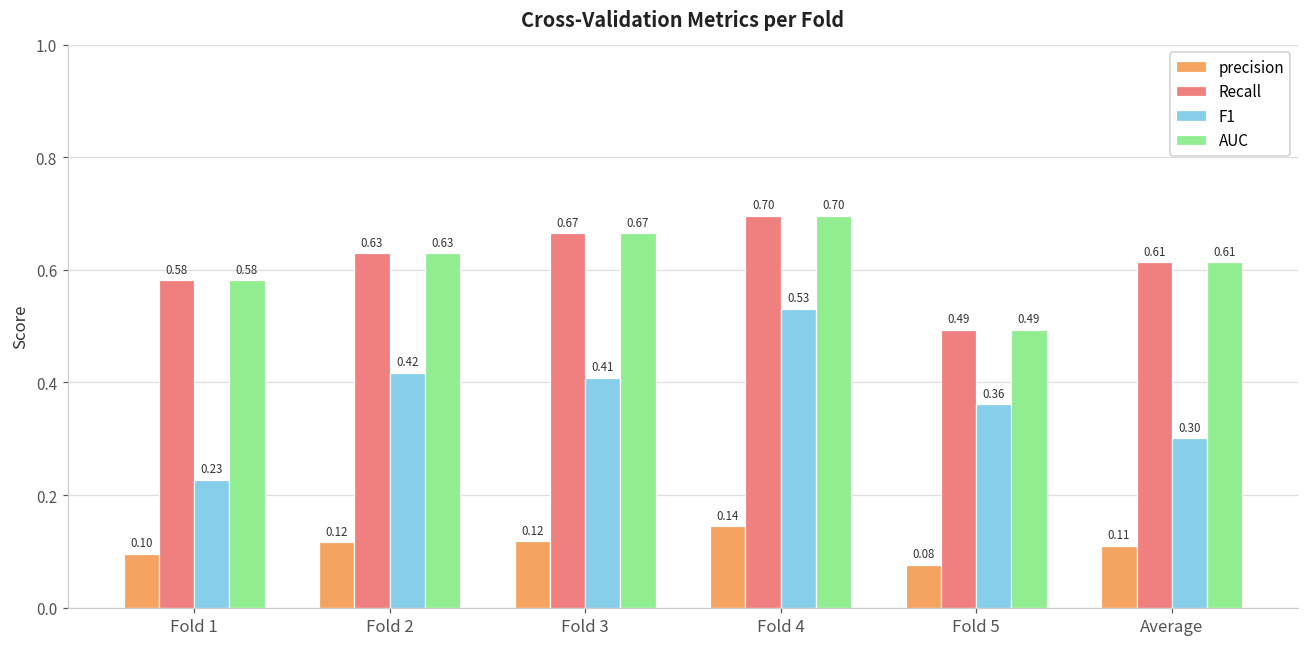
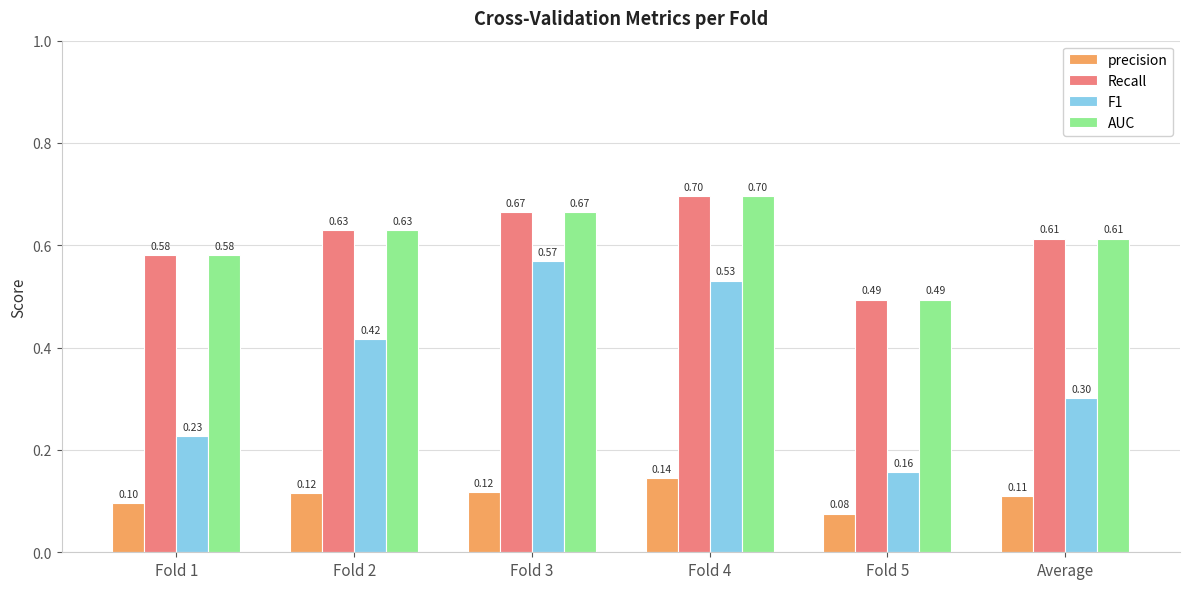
F1, Fold 3: 0.41 -> 0.57
F1, Fold 5: 0.36 -> 0.16
